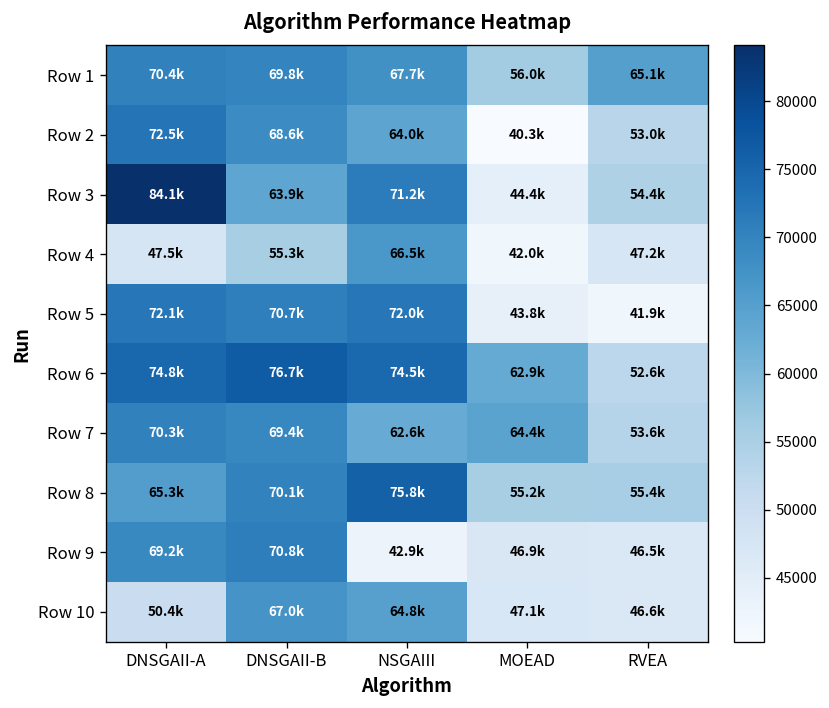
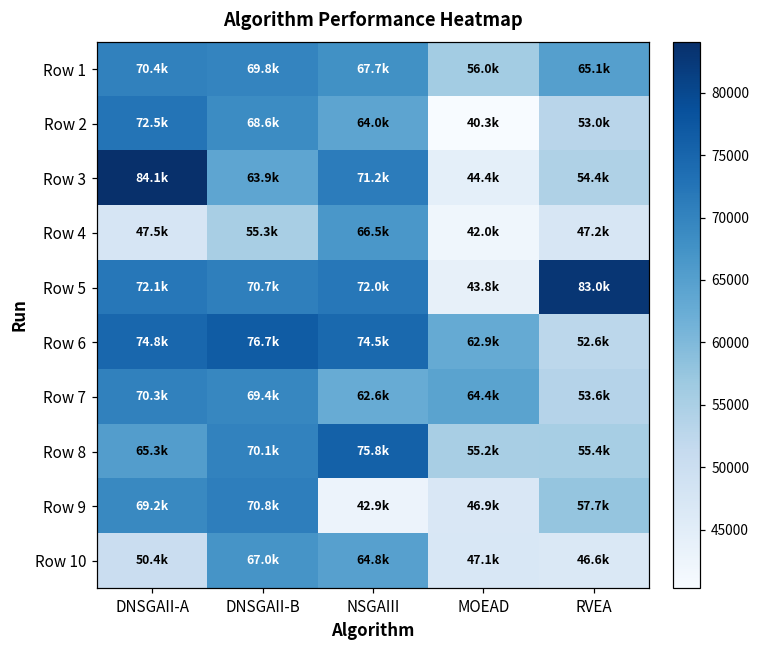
Row 5, RVEA: 41.9k -> 83.0k
Row 9, RVEA: 46.5k -> 57.7k
